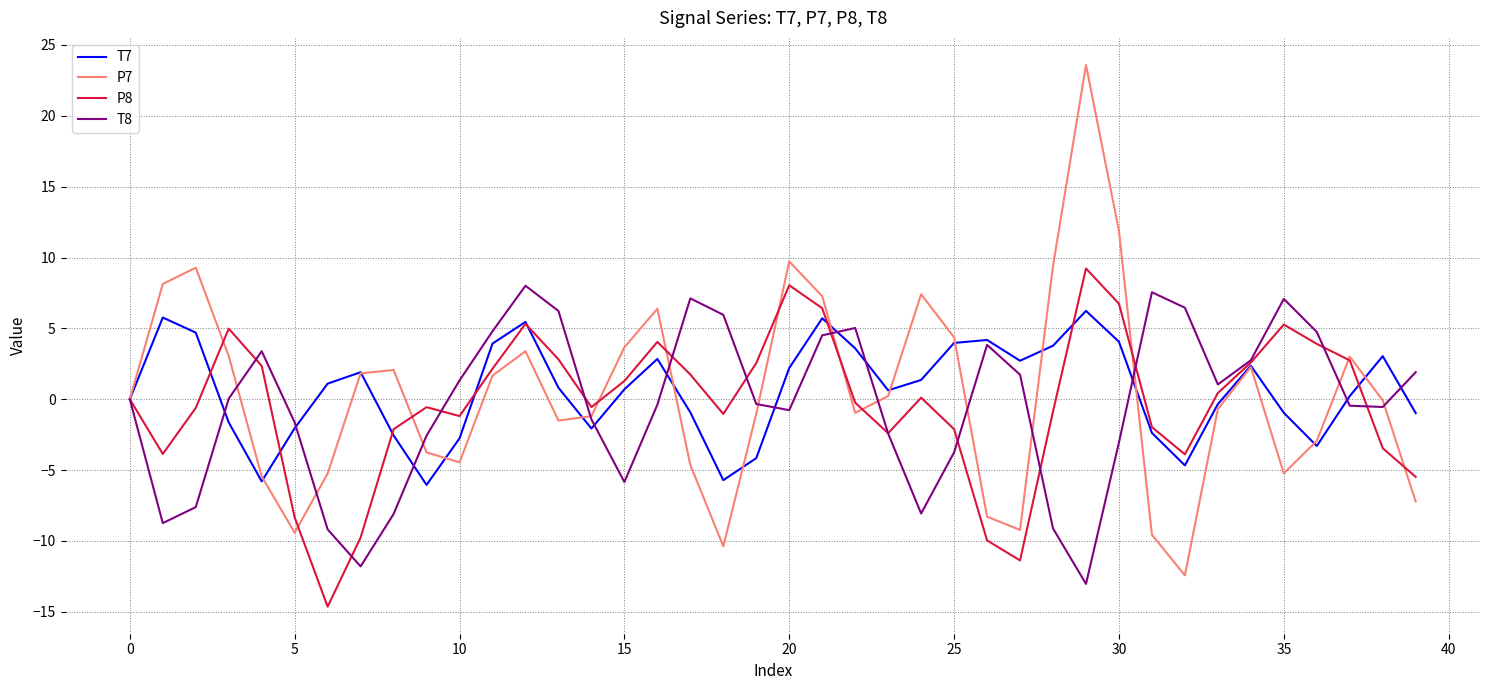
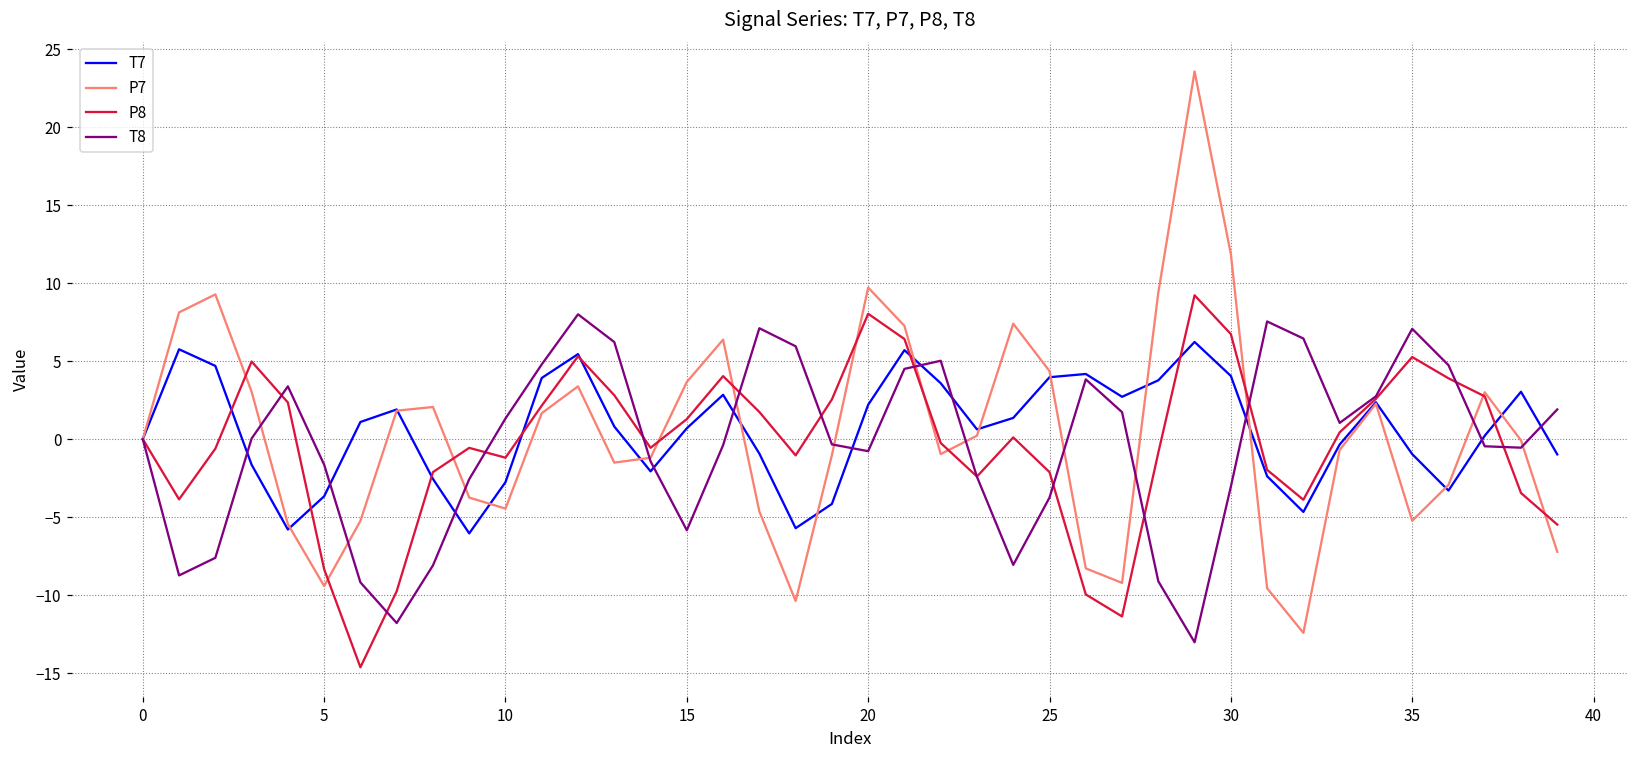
T7, 5: -2.0 -> -3.7
